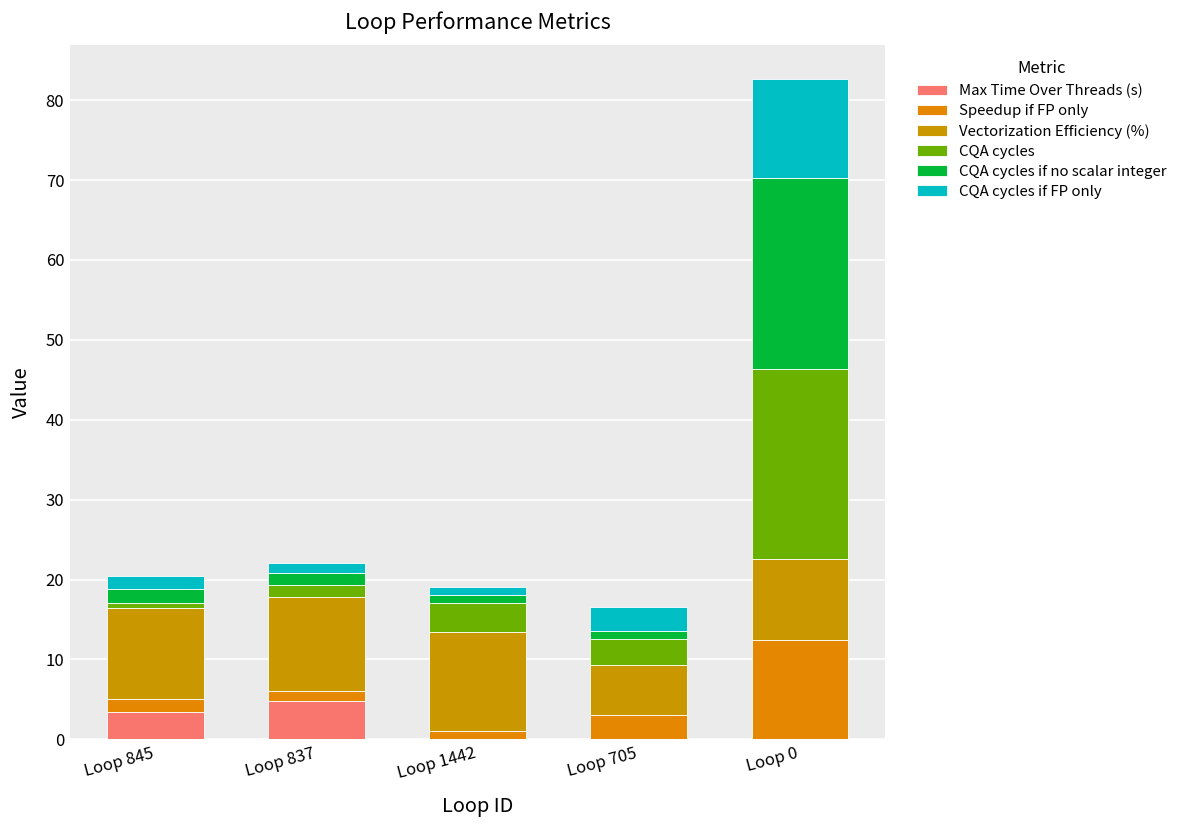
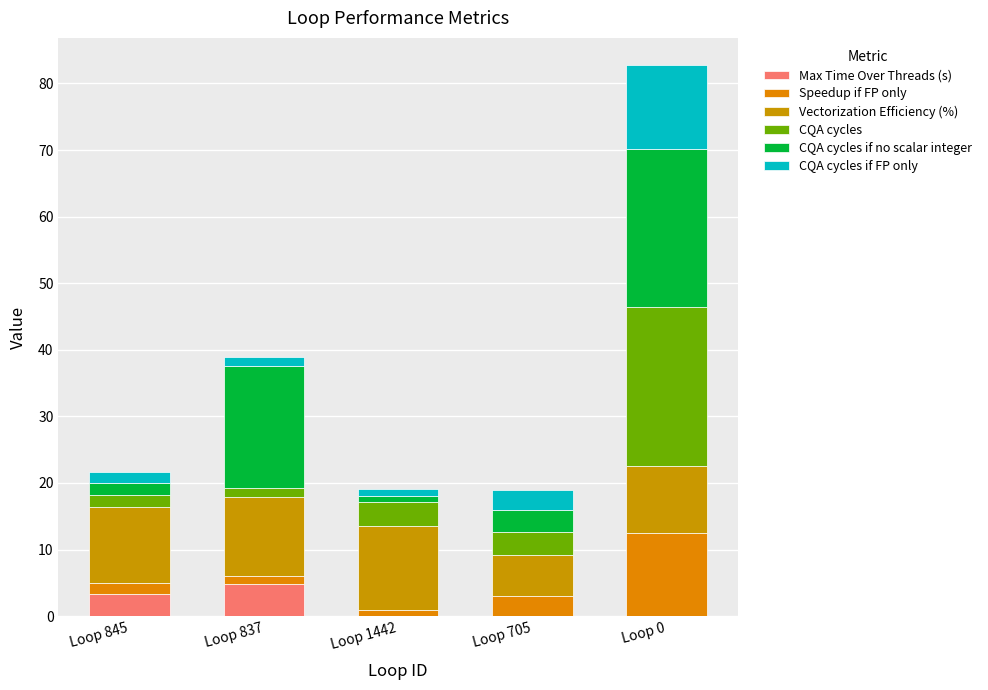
CQA cycles, Loop 845: 1 -> 2
CQA cycles if no scalar integer, Loop 837: 2 -> 18
CQA cycles if no scalar integer, Loop 705: 1 -> 3
